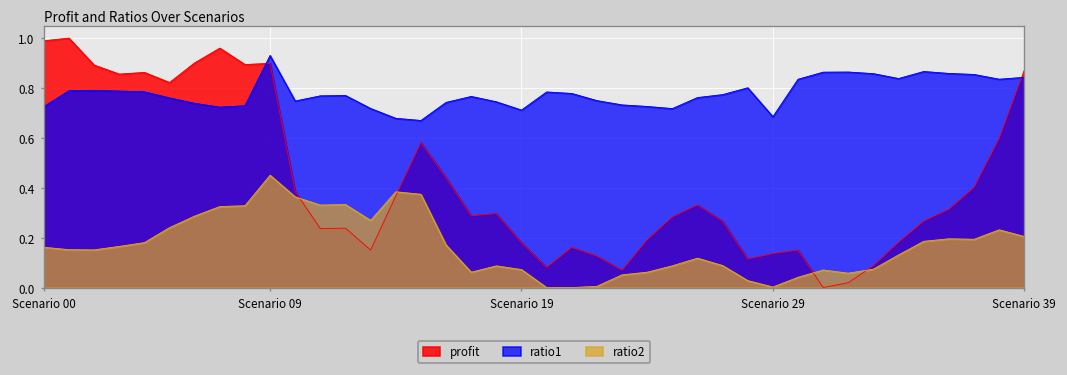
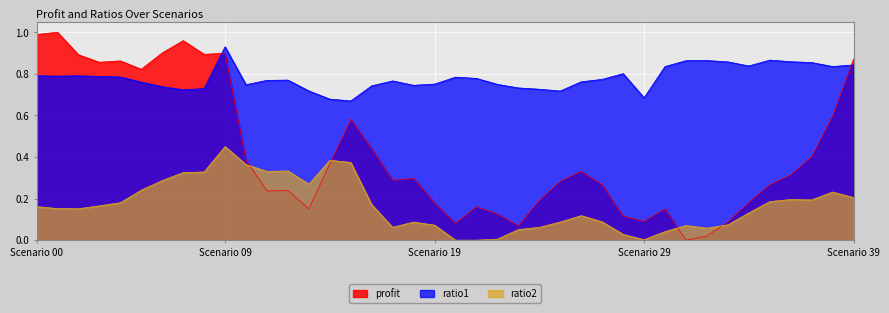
ratio1, Scenario 00: 0.73 -> 0.79
ratio1, Scenario 19: 0.71 -> 0.75
profit, Scenario 29: 0.14 -> 0.09
